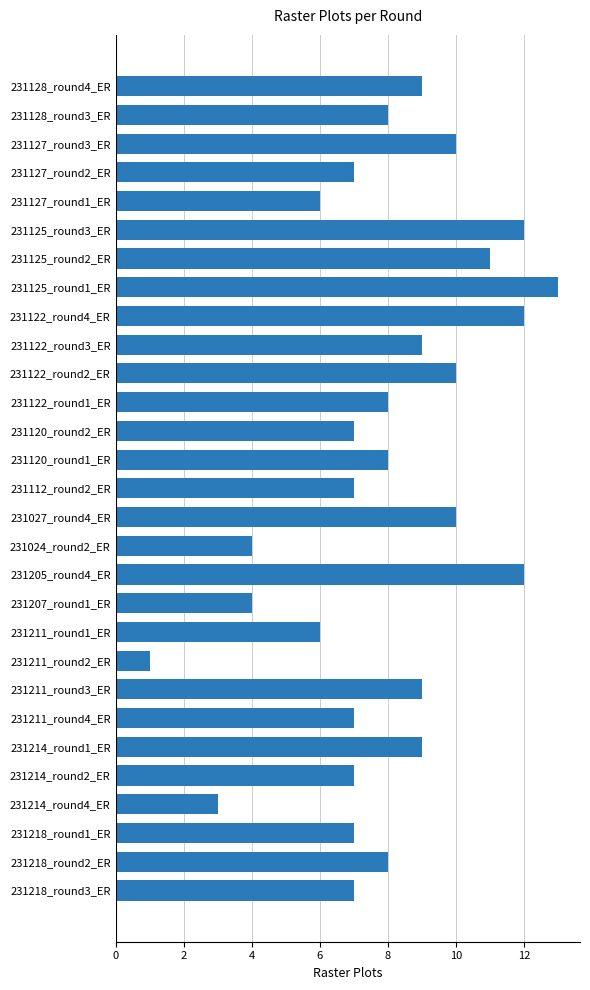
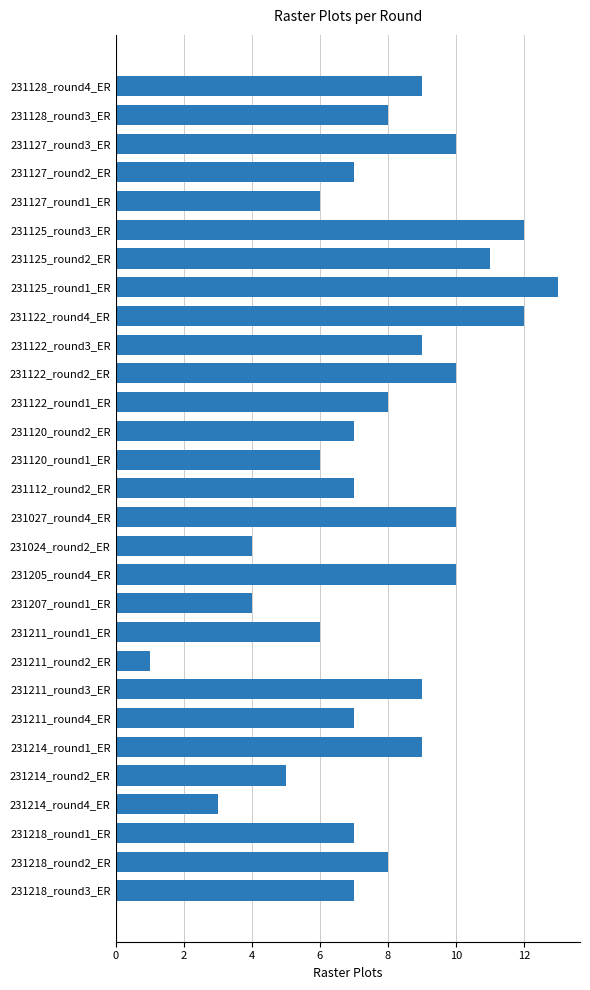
231120_round1_ER: 8 -> 6
231205_round4_ER: 12 -> 10
231214_round2_ER: 7 -> 5
